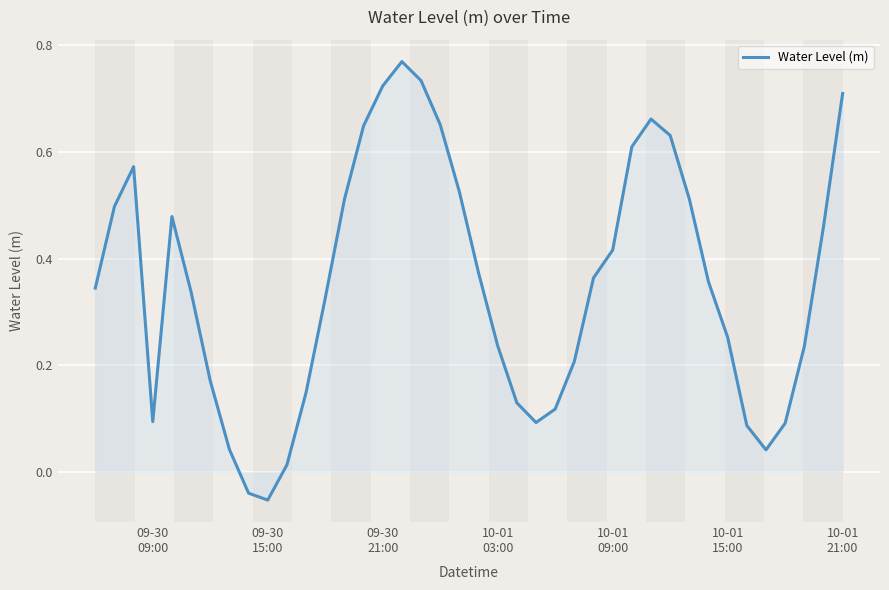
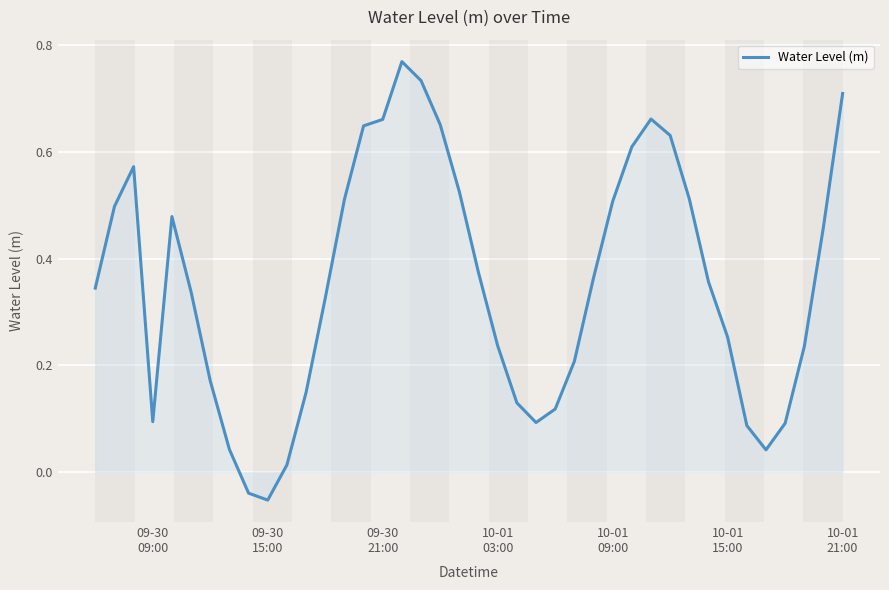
Water Level (m), 09-30 21:00: 0.72 -> 0.66
Water Level (m), 10-01 09:00: 0.42 -> 0.51
